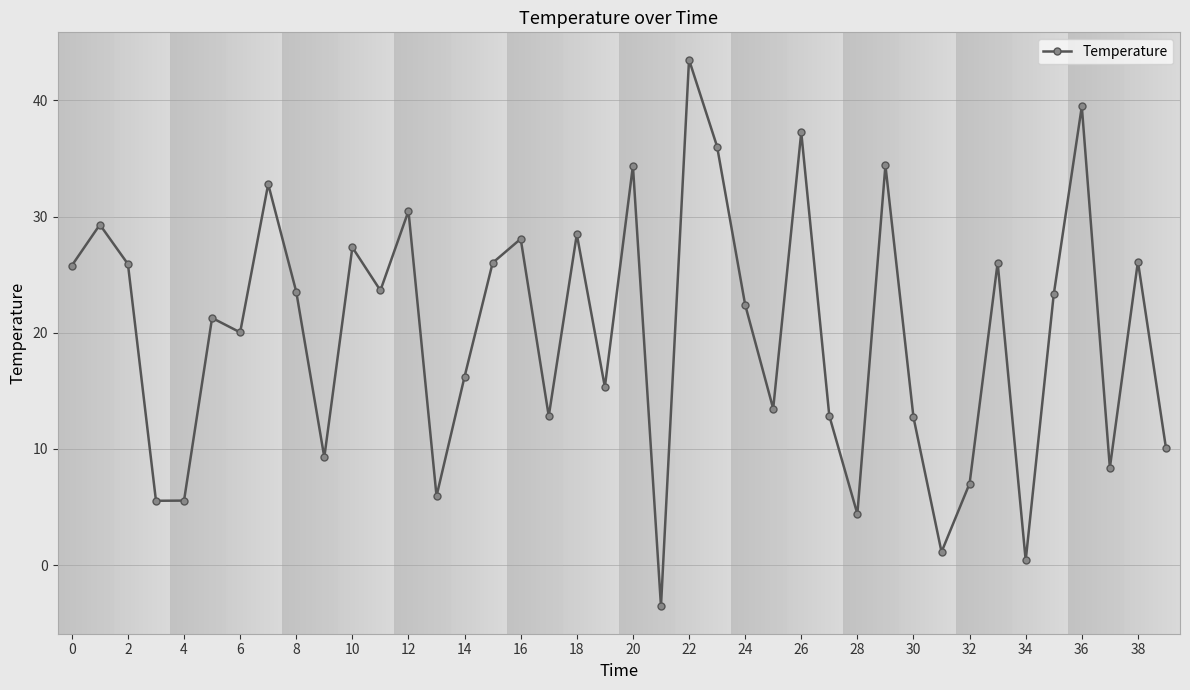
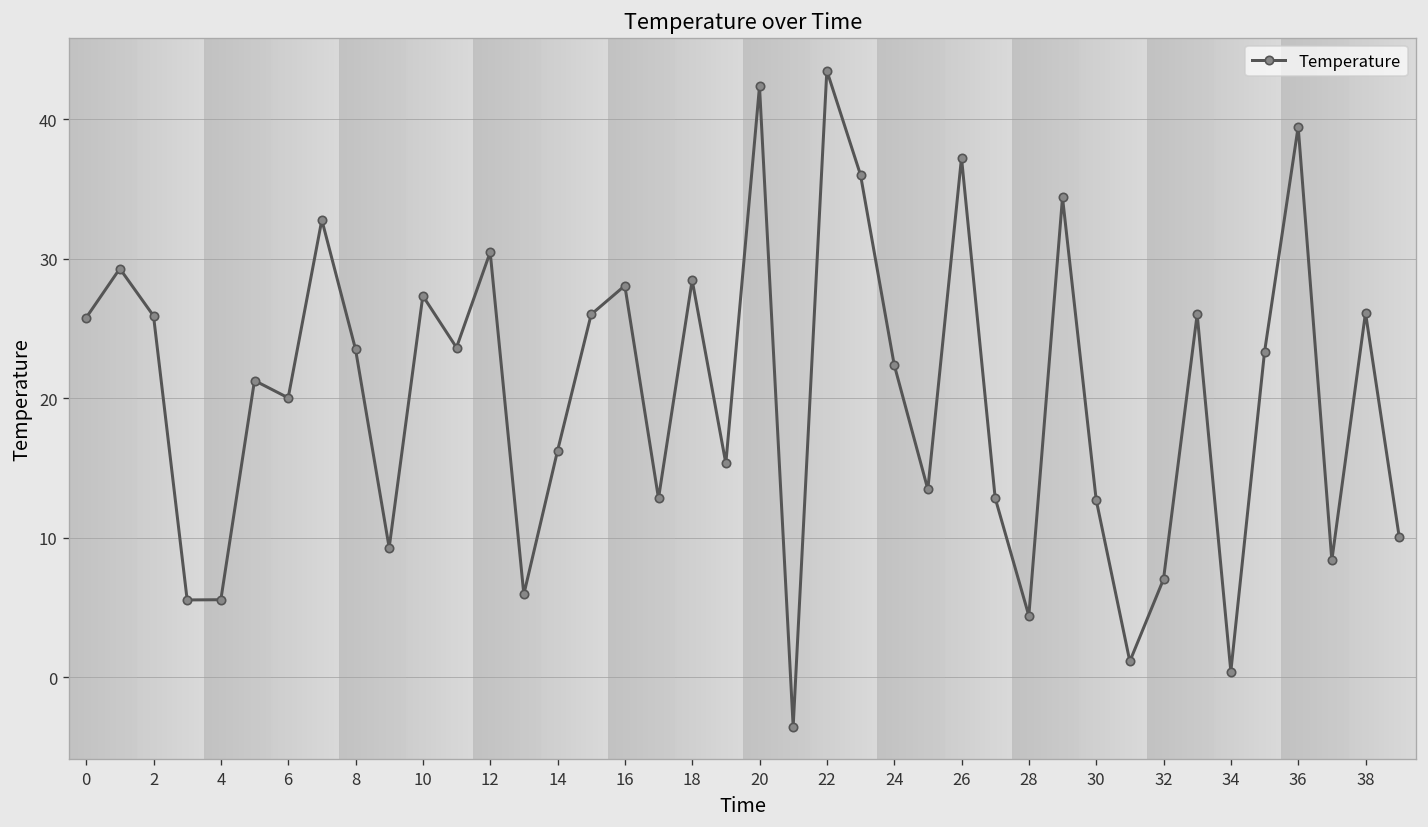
20: 34.4 -> 42.4
